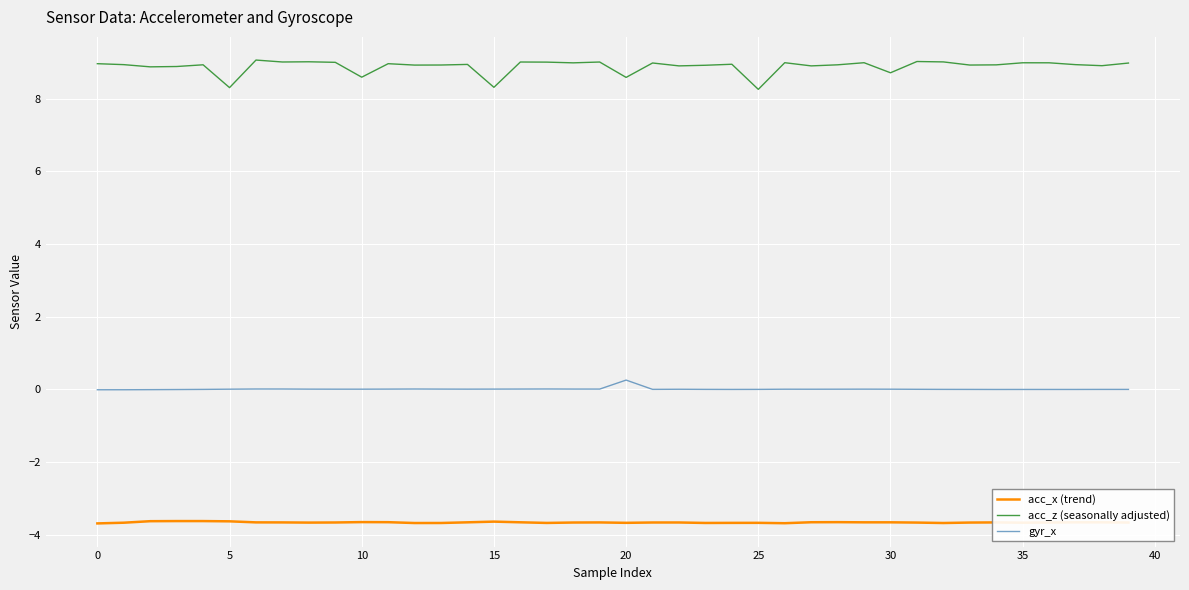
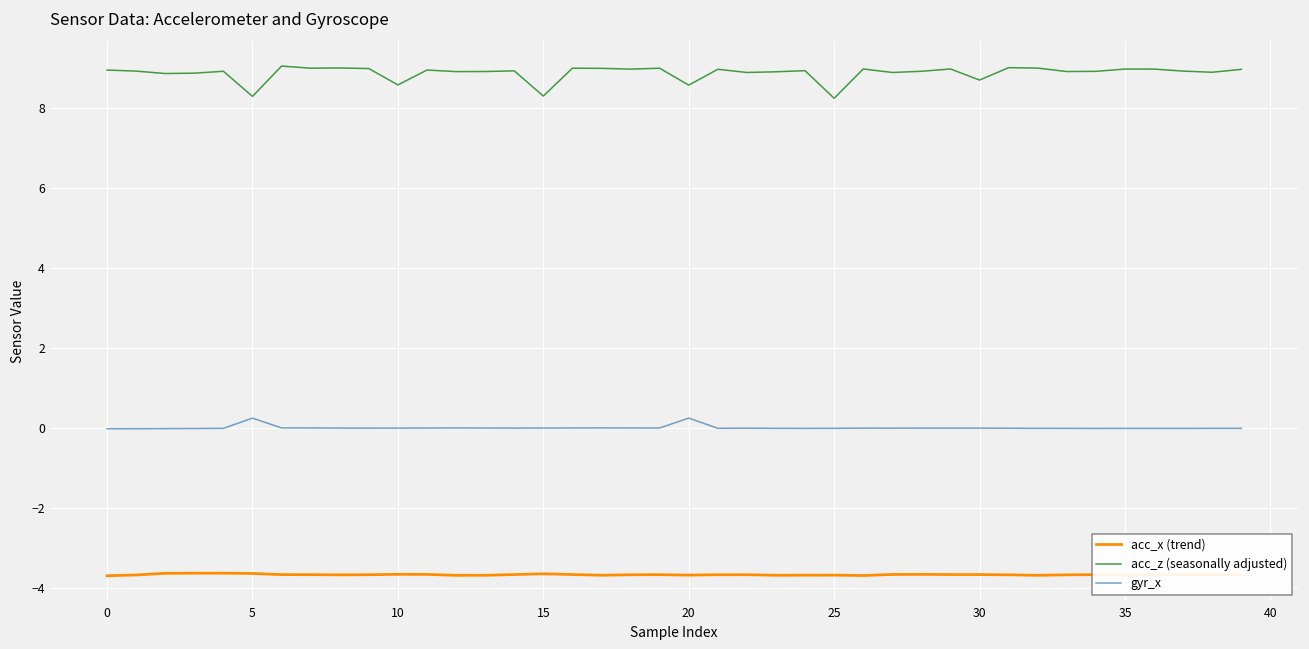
gyr_x, 5: 0.0 -> 0.3
